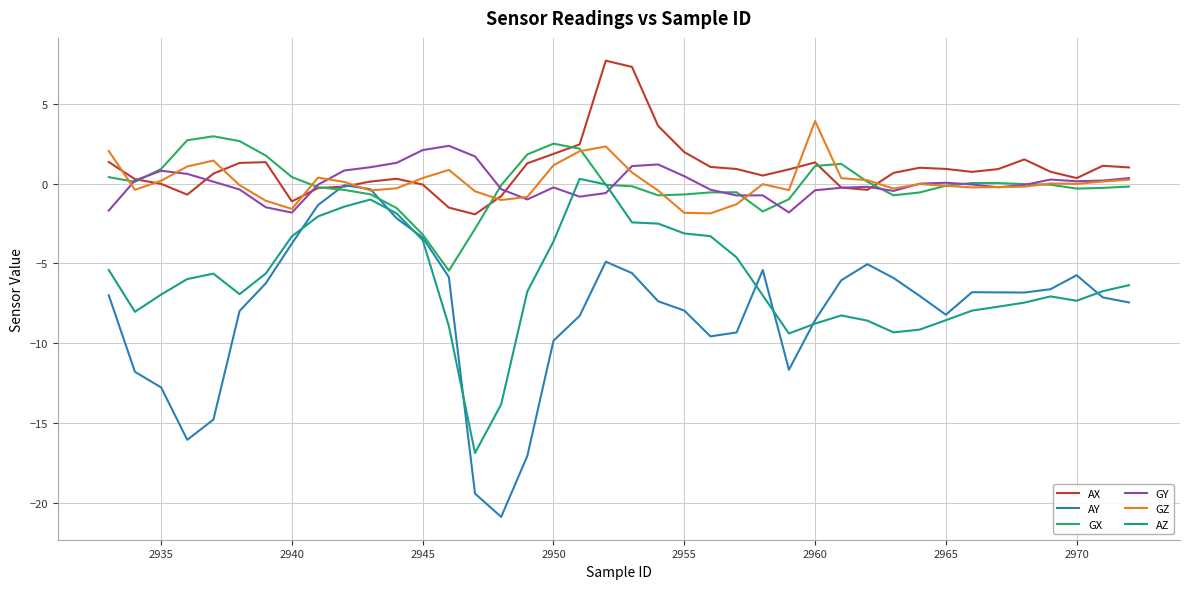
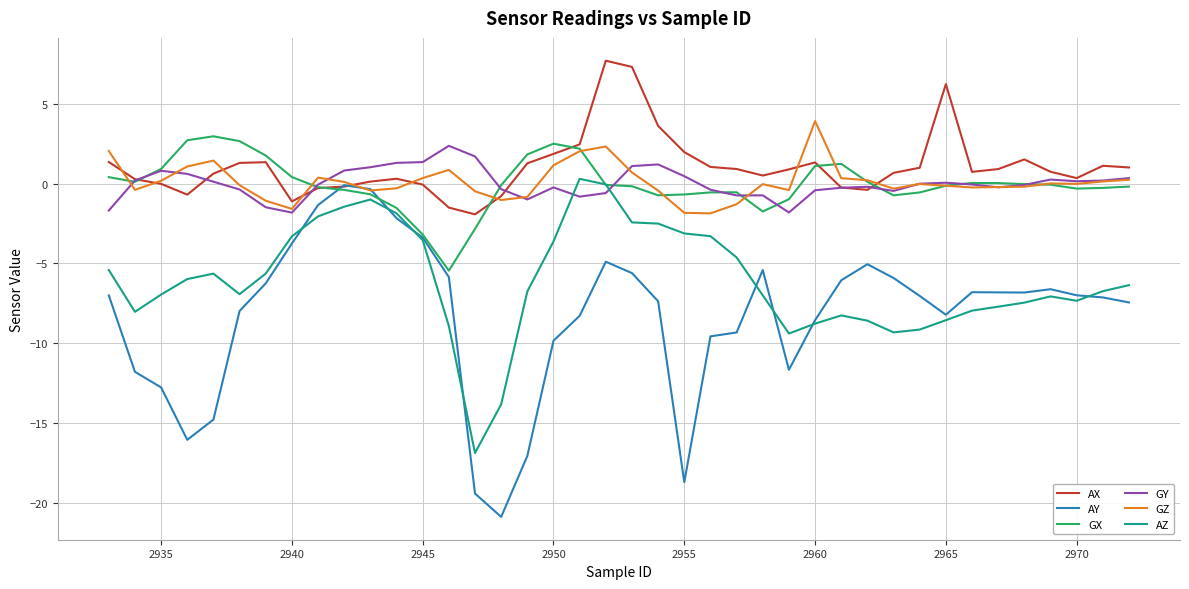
GY, 2945: 2.1 -> 1.3
AY, 2955: -8.0 -> -18.7
AX, 2965: 0.9 -> 6.2
AY, 2970: -5.7 -> -7.0
